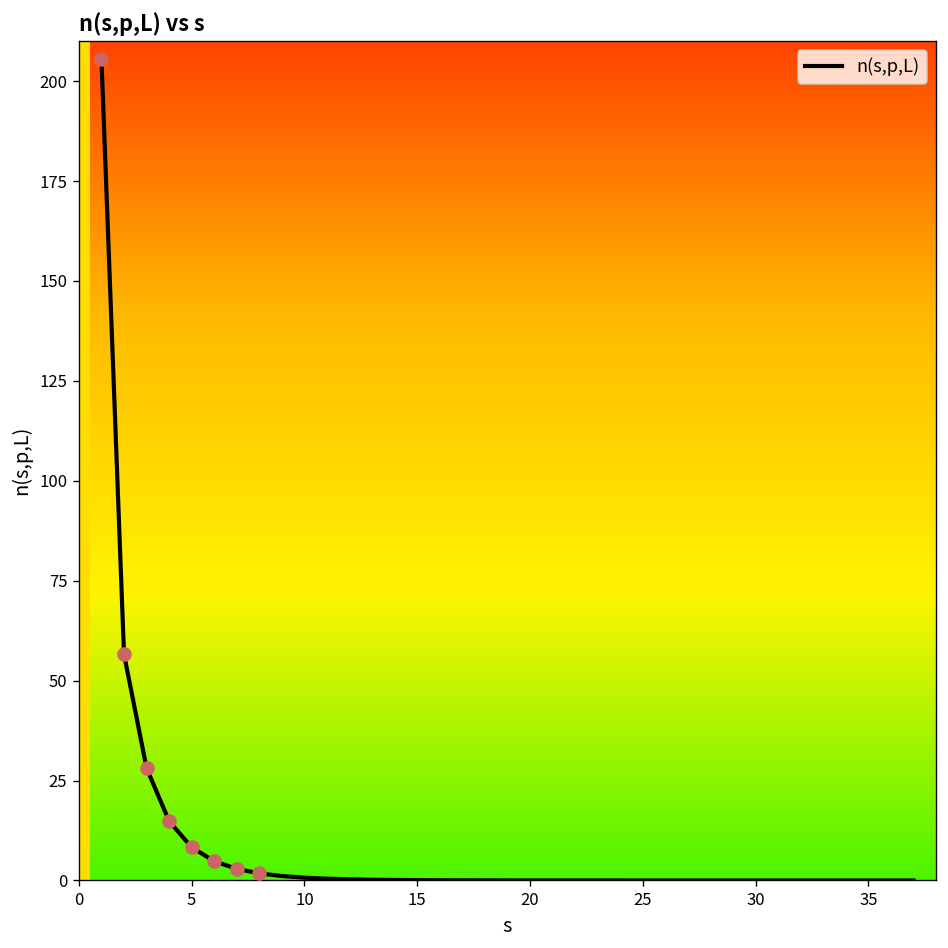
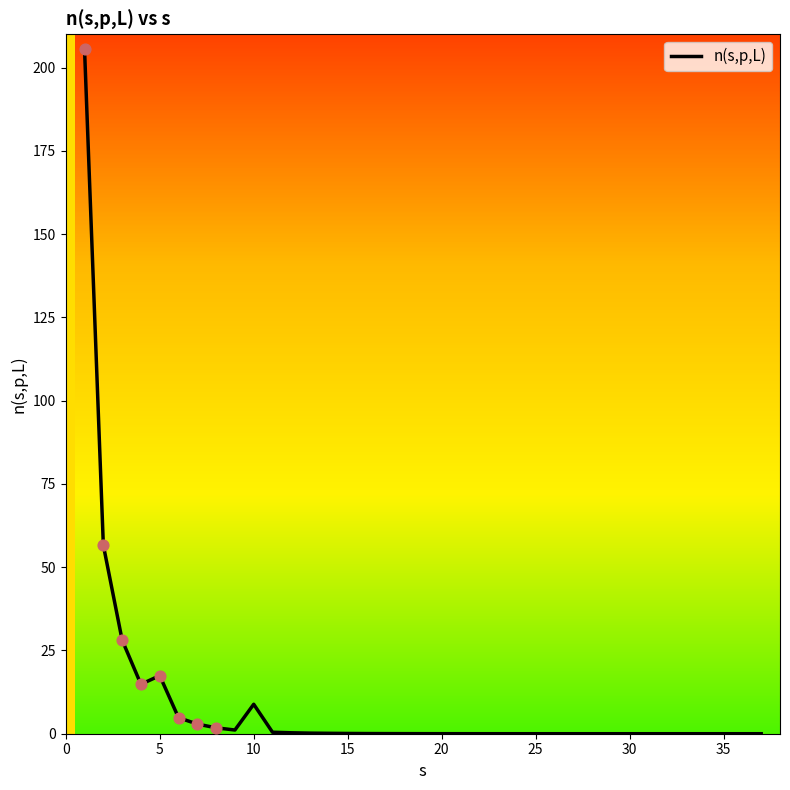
n(s,p,L), 5: 8 -> 17
n(s,p,L), 10: 1 -> 9
